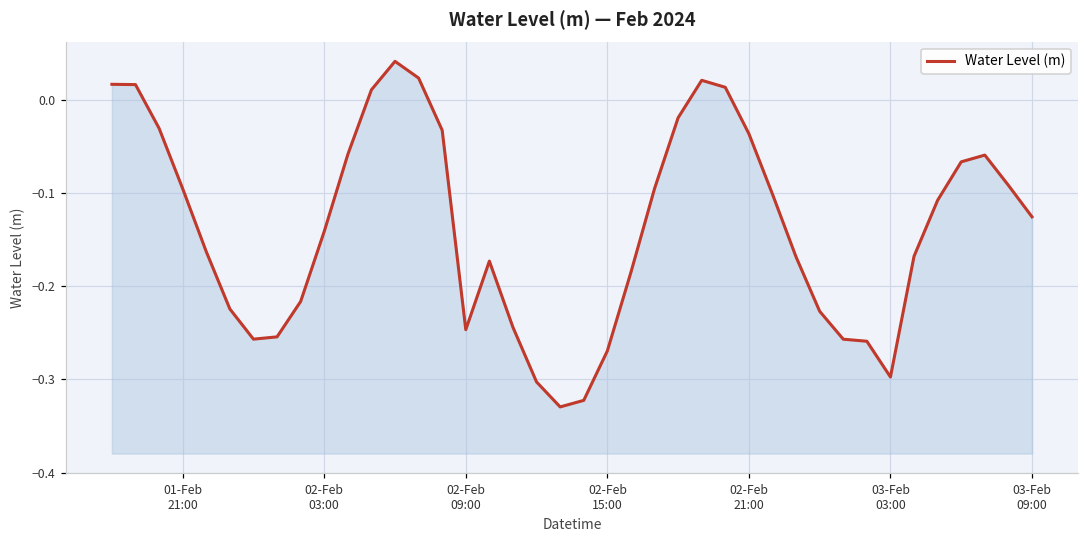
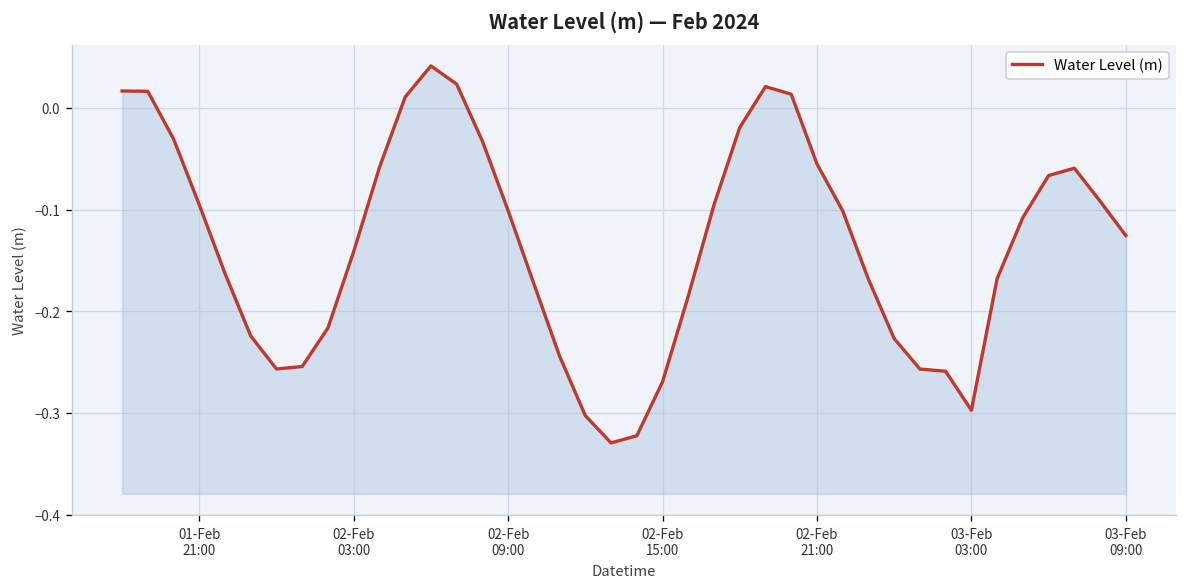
02-Feb 09:00: -0.25 -> -0.10
02-Feb 21:00: -0.04 -> -0.06
